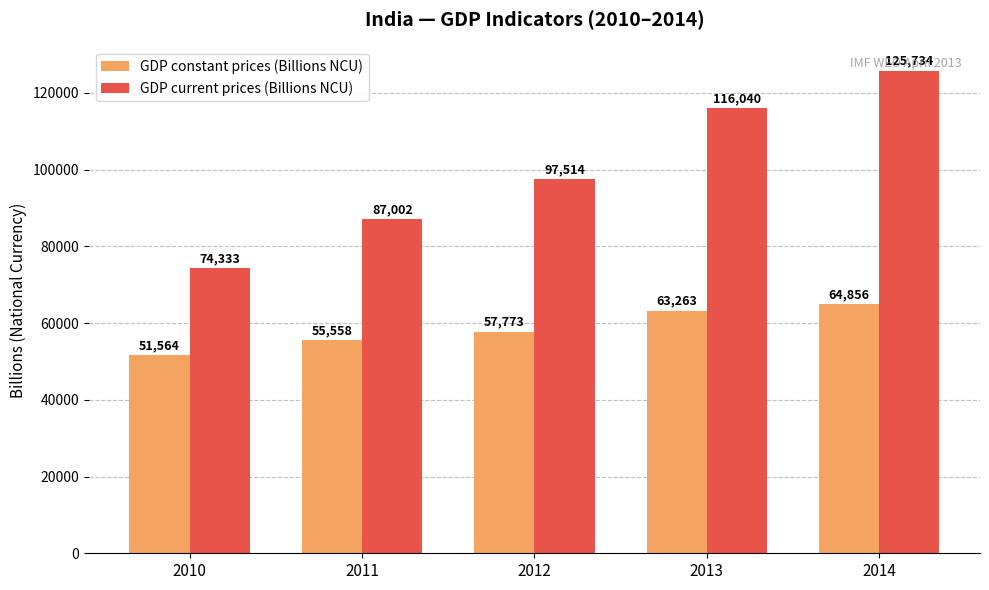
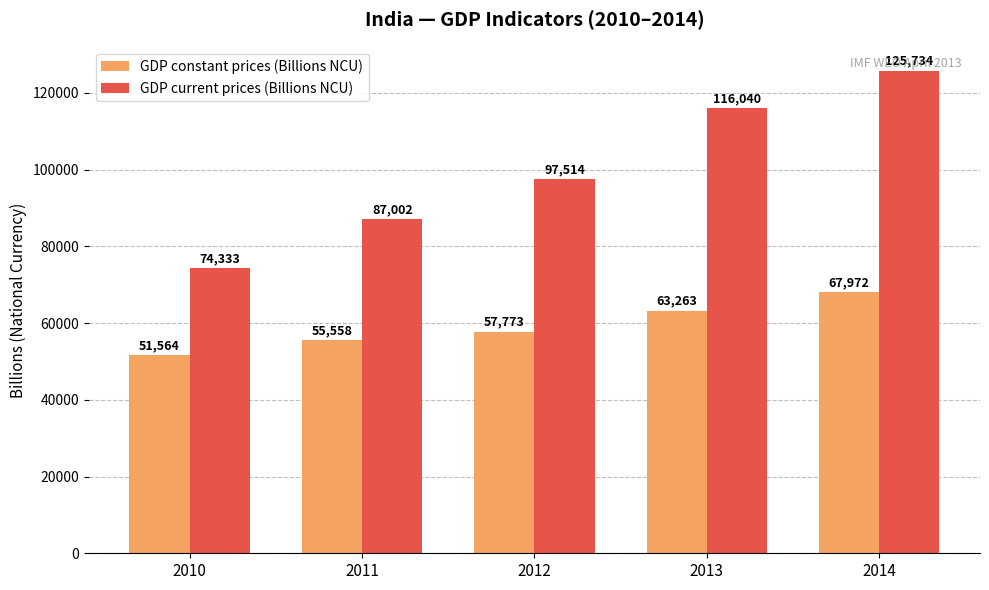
GDP constant prices (Billions NCU), 2014: 64,856 -> 67,972
